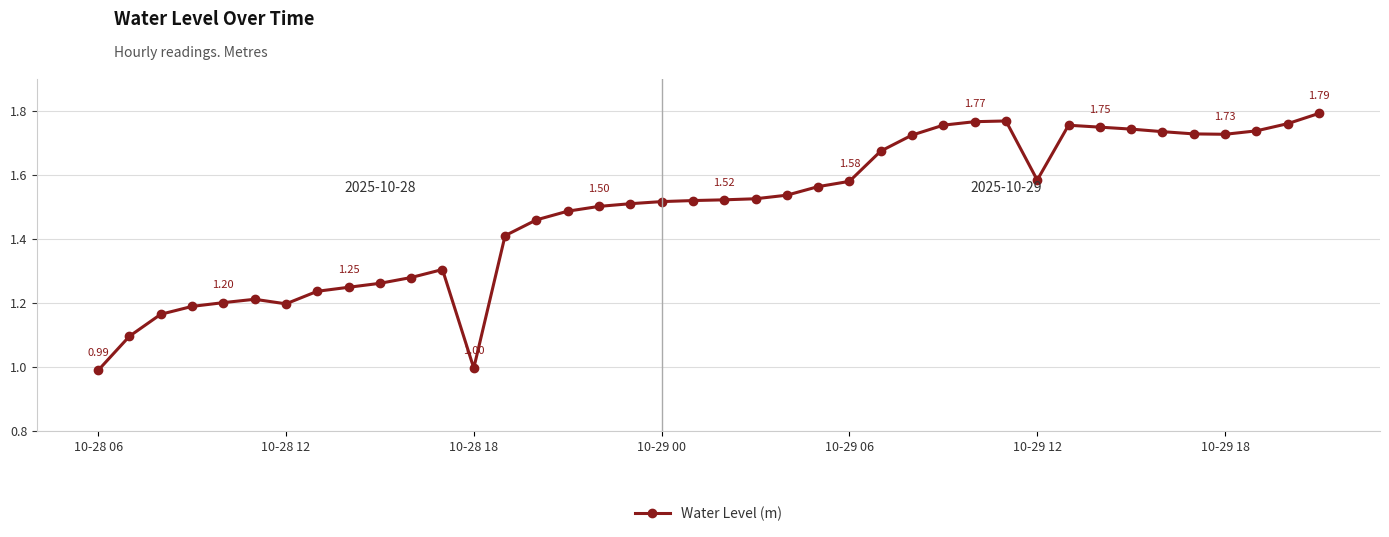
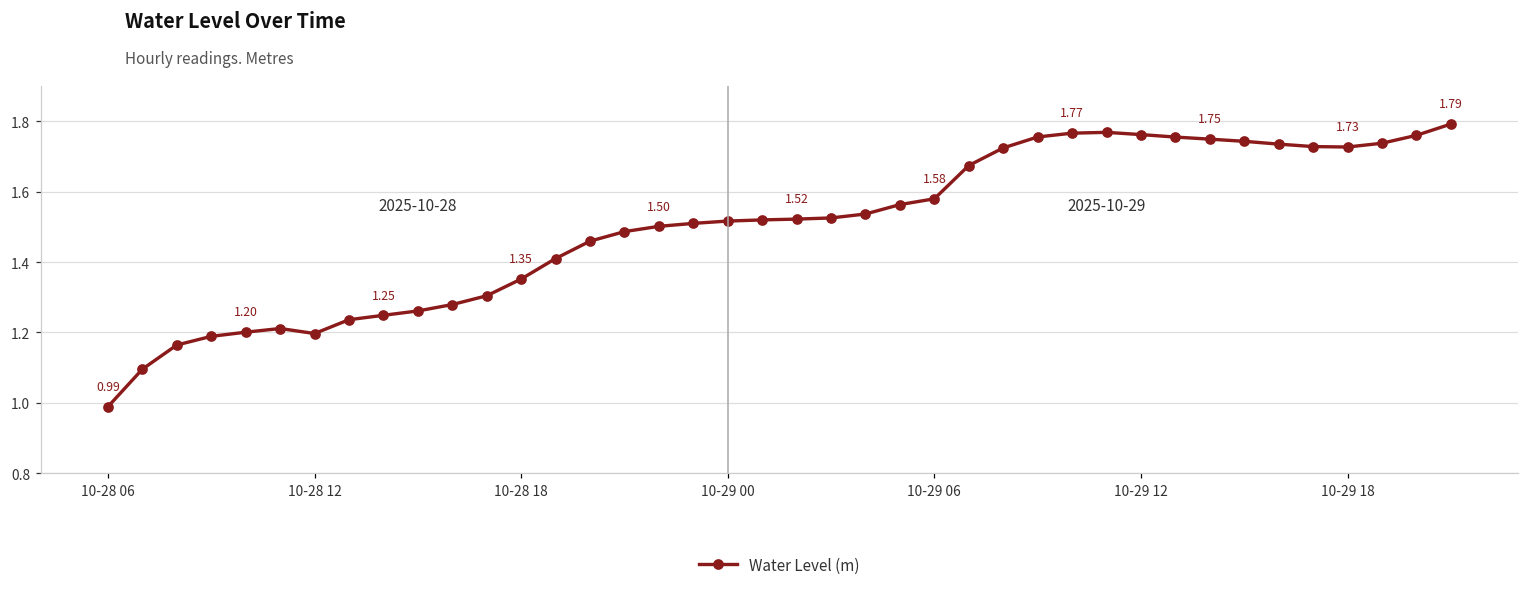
10-28 18: 1.00 -> 1.35
10-29 12: 1.58 -> 1.76
